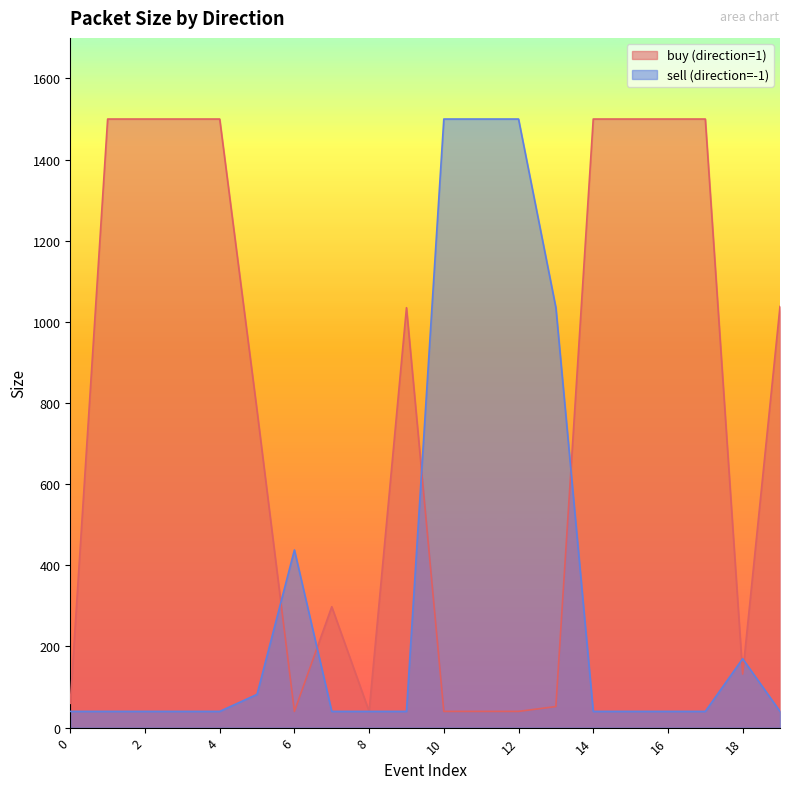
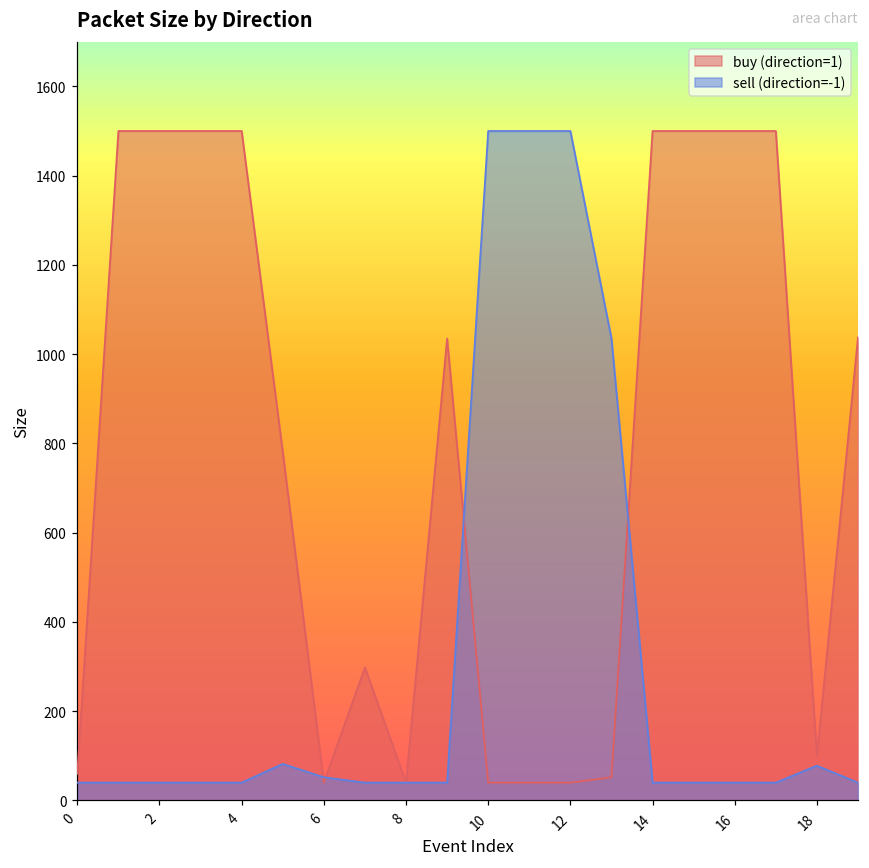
sell (direction=-1), 6: 440 -> 50
buy (direction=1), 18: 130 -> 100
sell (direction=-1), 18: 170 -> 80
